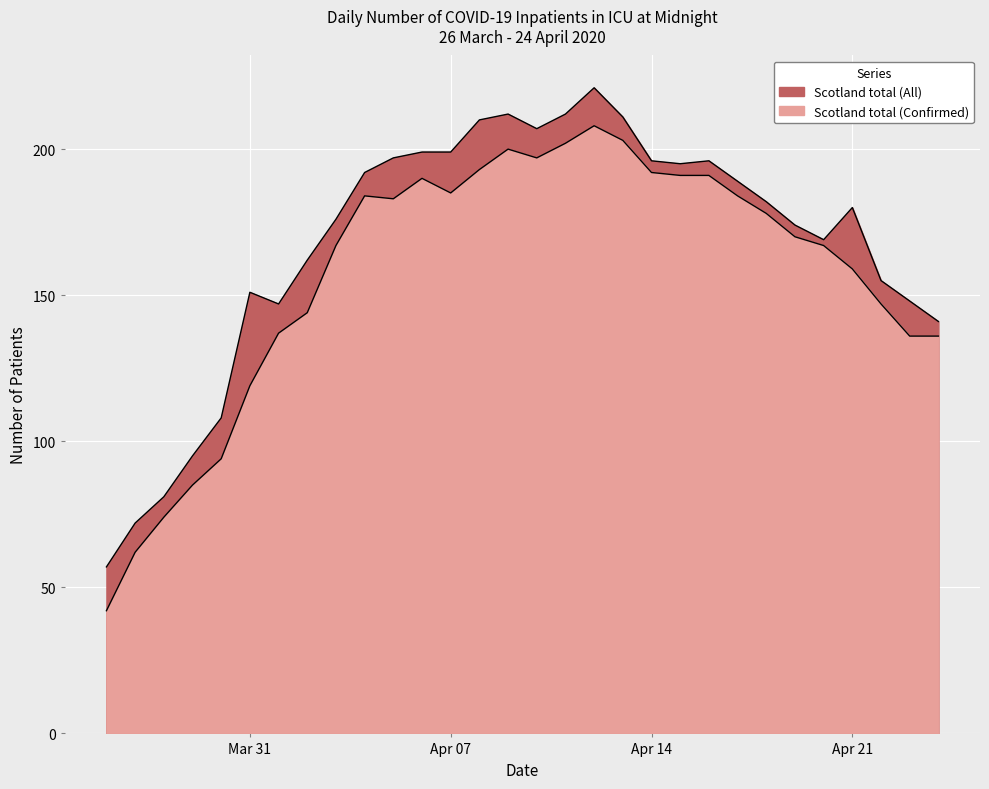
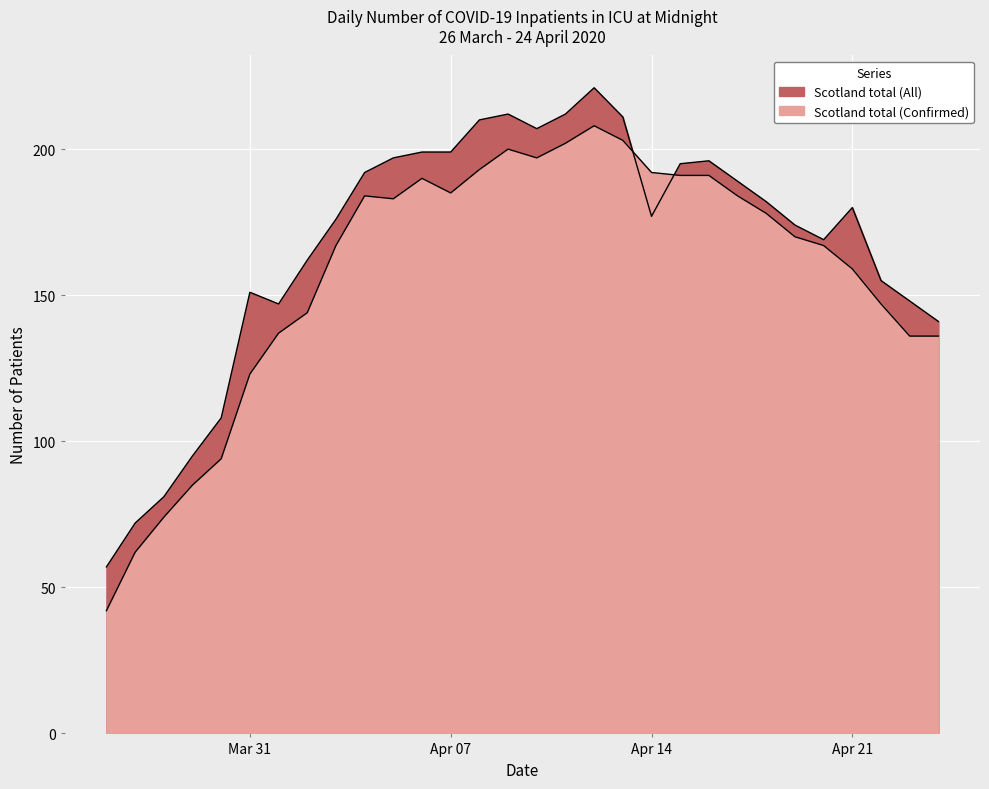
Scotland total (Confirmed), Mar 31: 119 -> 123
Scotland total (All), Apr 14: 196 -> 177
